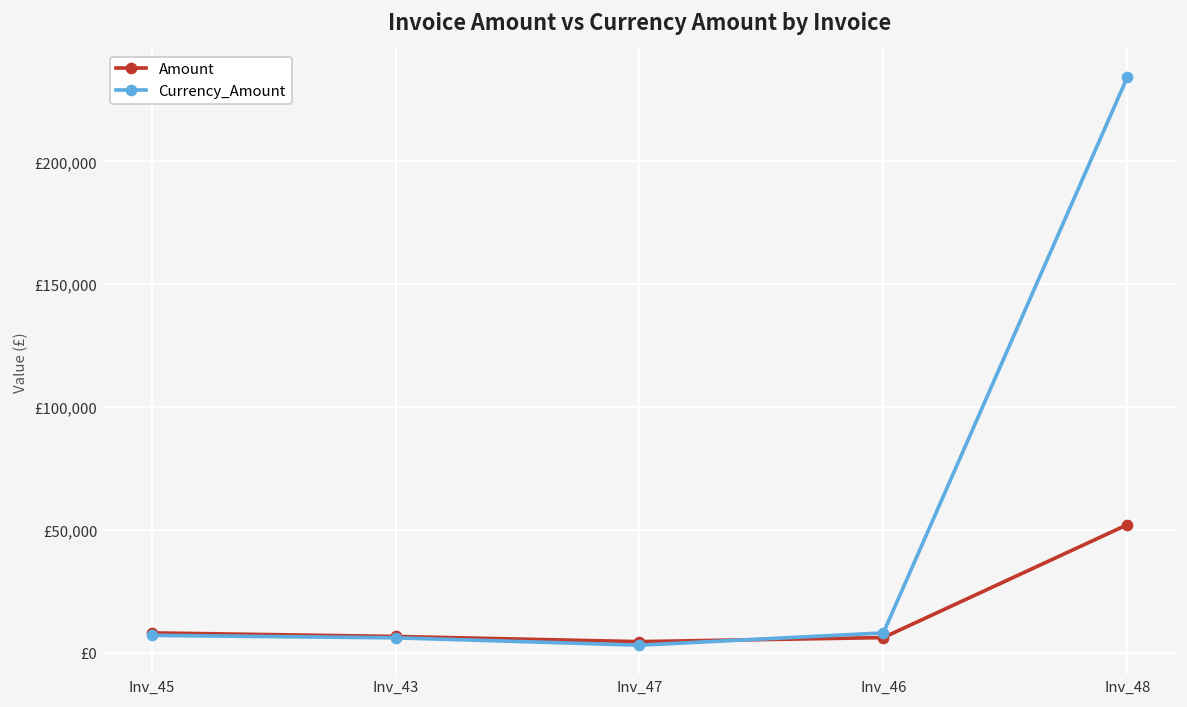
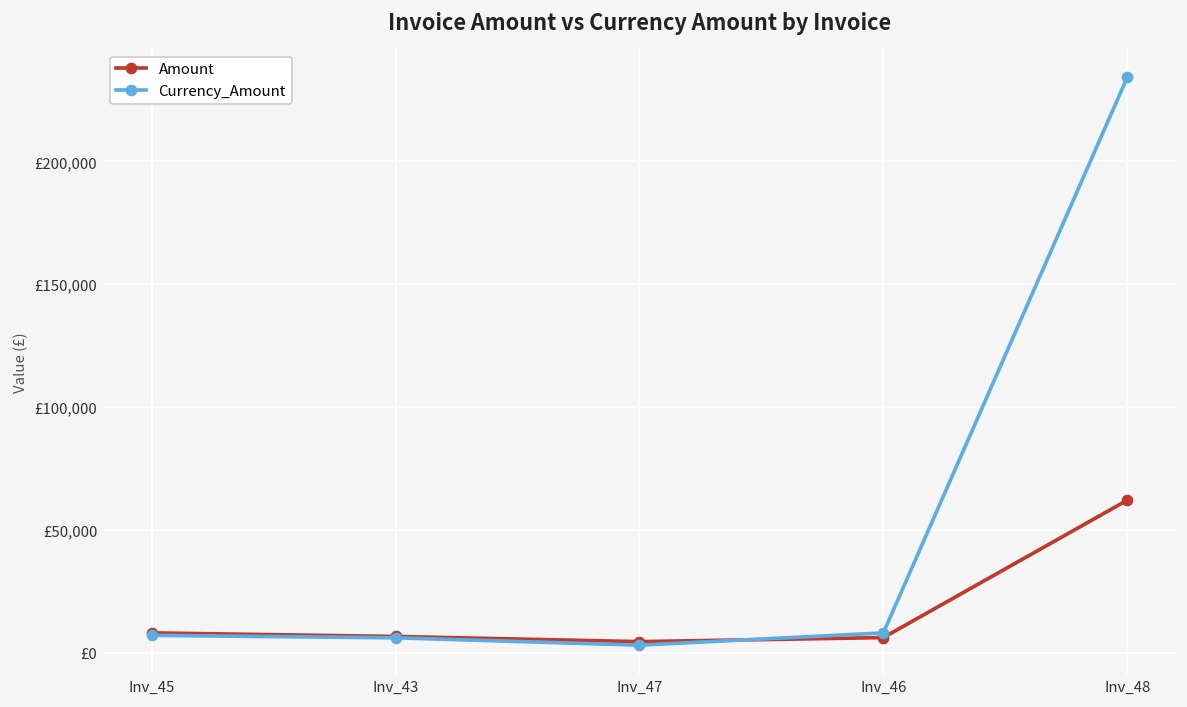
Amount, Inv_48: £52,000 -> £62,000
